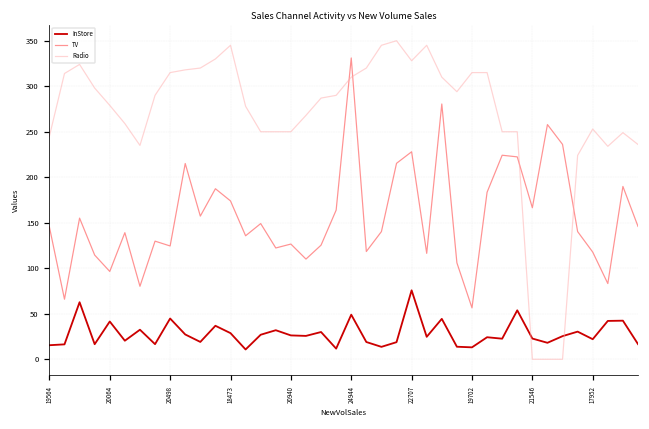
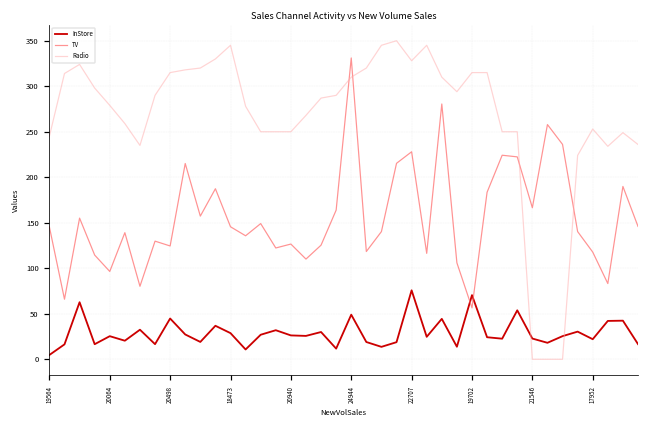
InStore, 19564: 20 -> 0
InStore, 20064: 40 -> 30
TV, 18473: 170 -> 150
InStore, 19702: 10 -> 70
